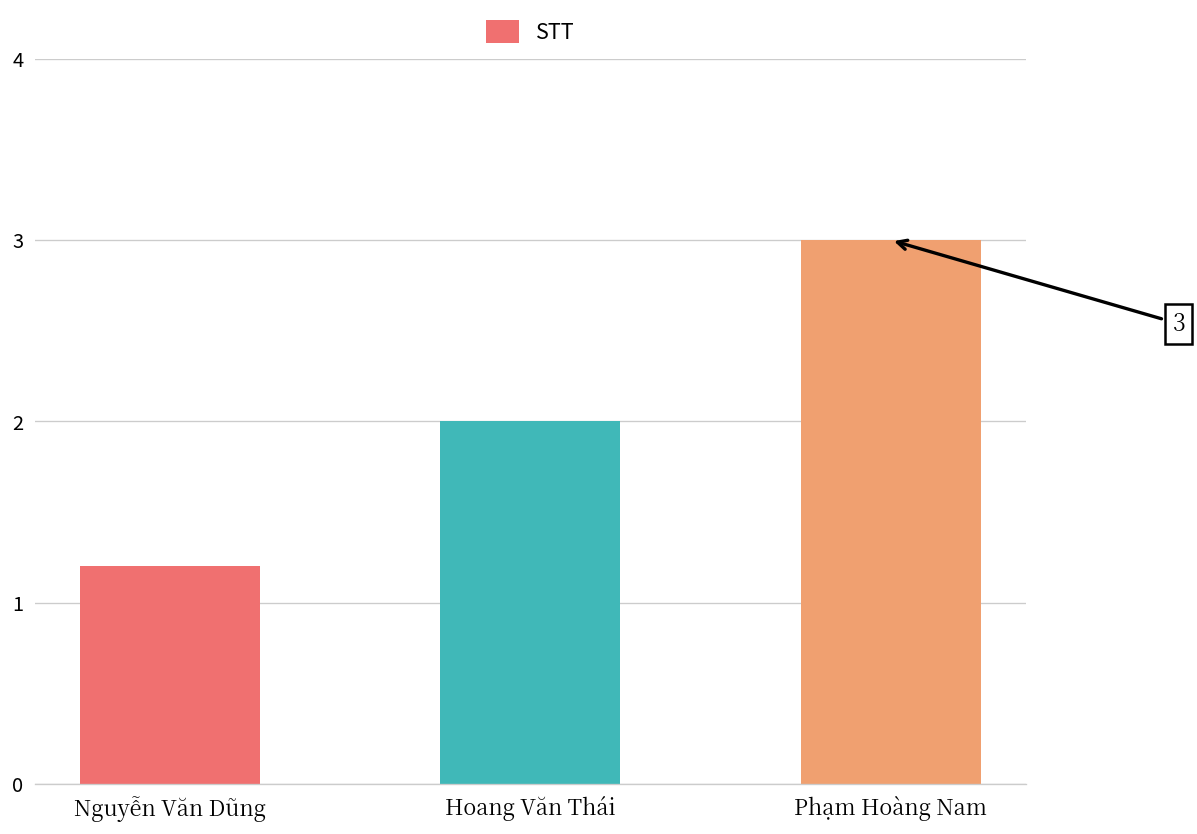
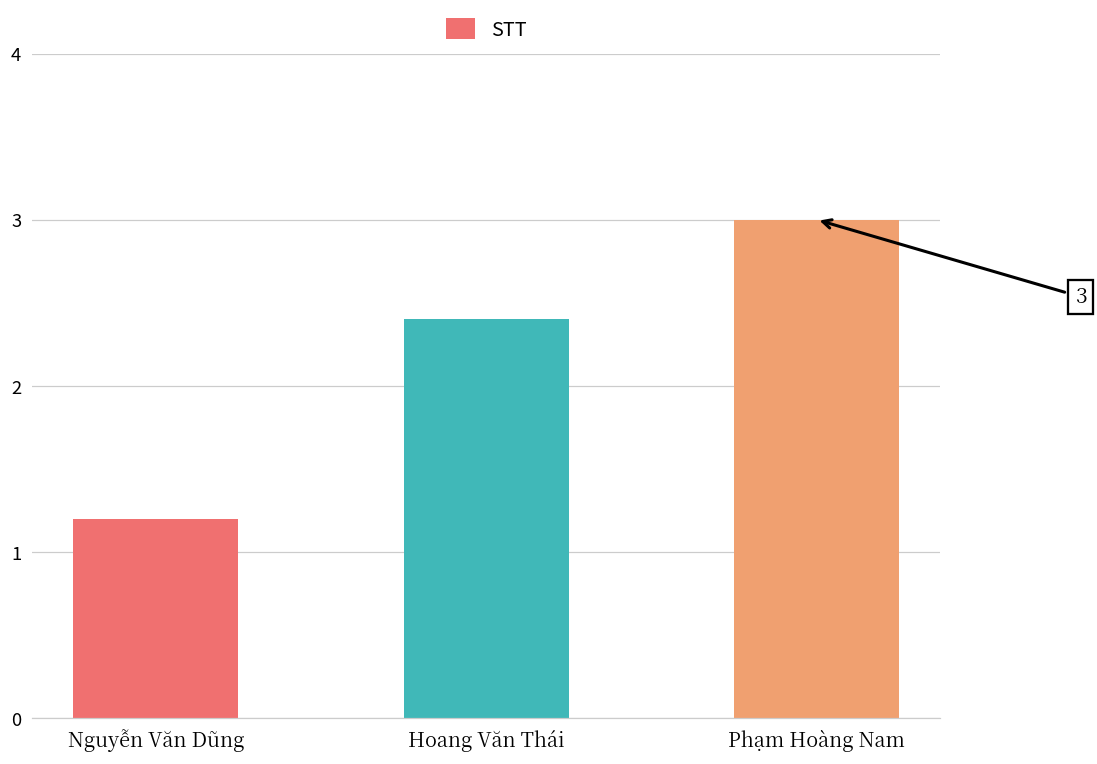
Hoang Văn Thái: 2.0 -> 2.4
